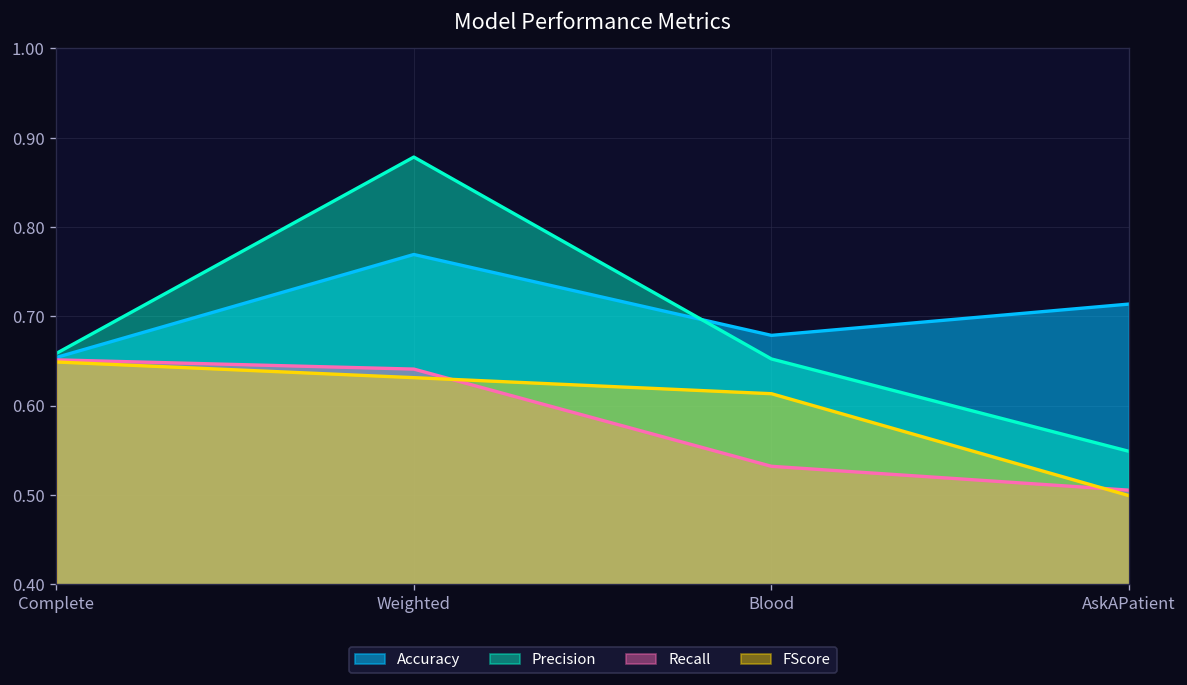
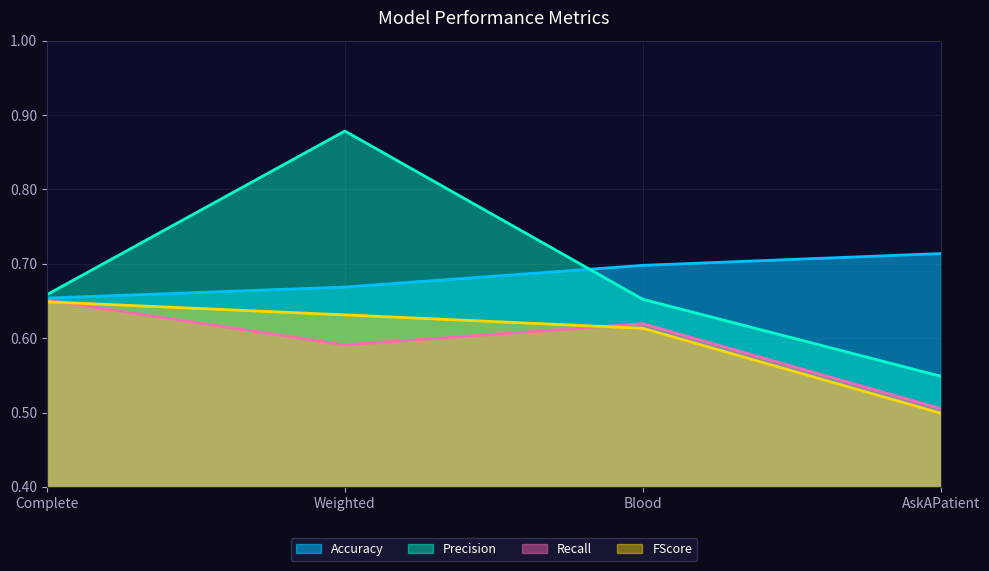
Accuracy, Weighted: 0.77 -> 0.67
Recall, Weighted: 0.64 -> 0.59
Accuracy, Blood: 0.68 -> 0.70
Recall, Blood: 0.53 -> 0.62
